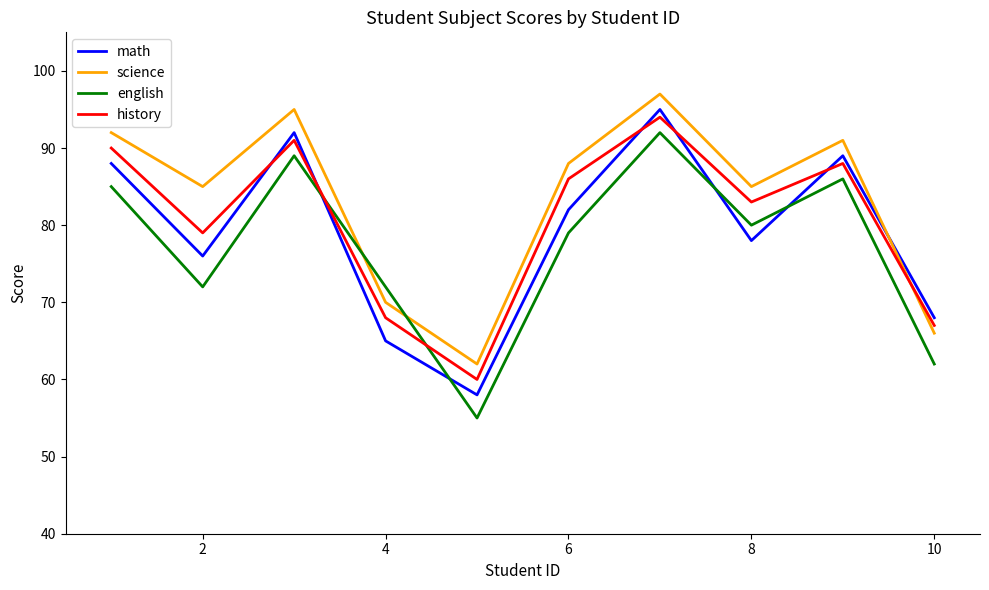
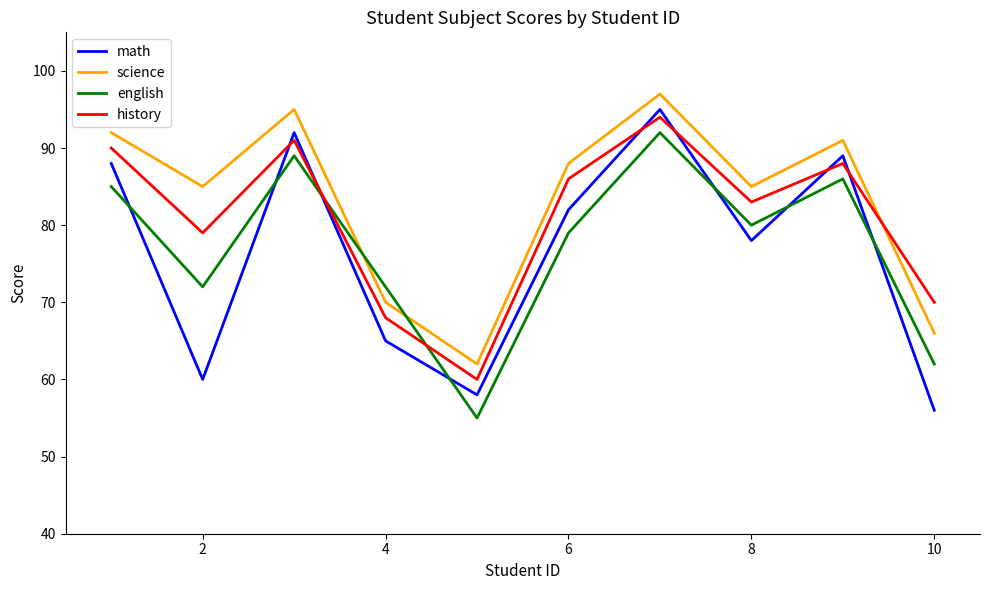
math, 2: 76 -> 60
math, 10: 68 -> 56
history, 10: 67 -> 70
